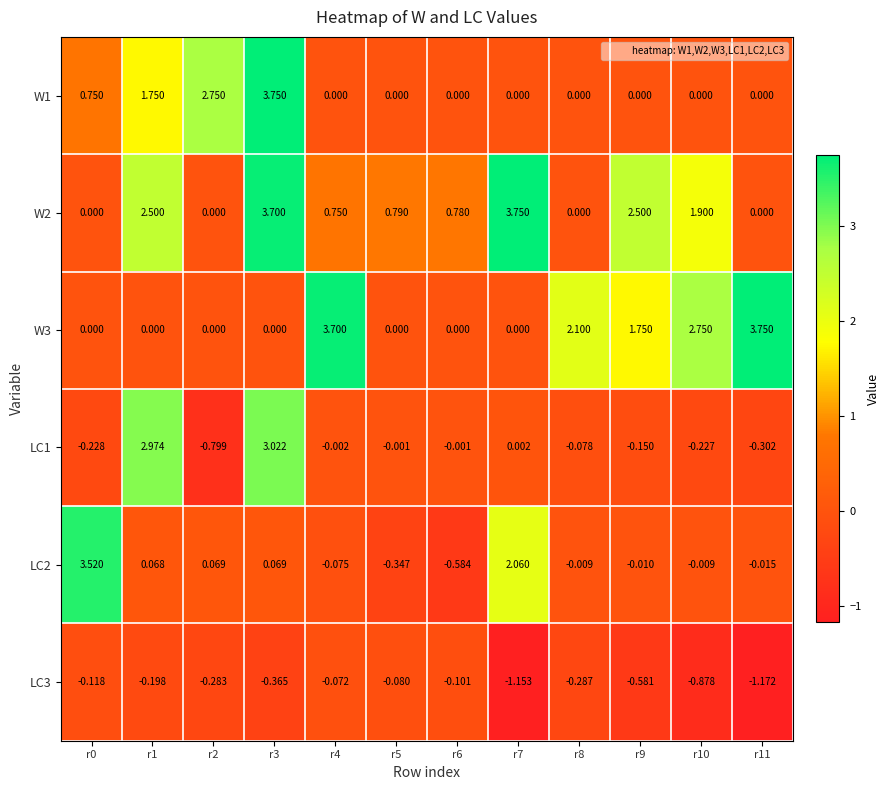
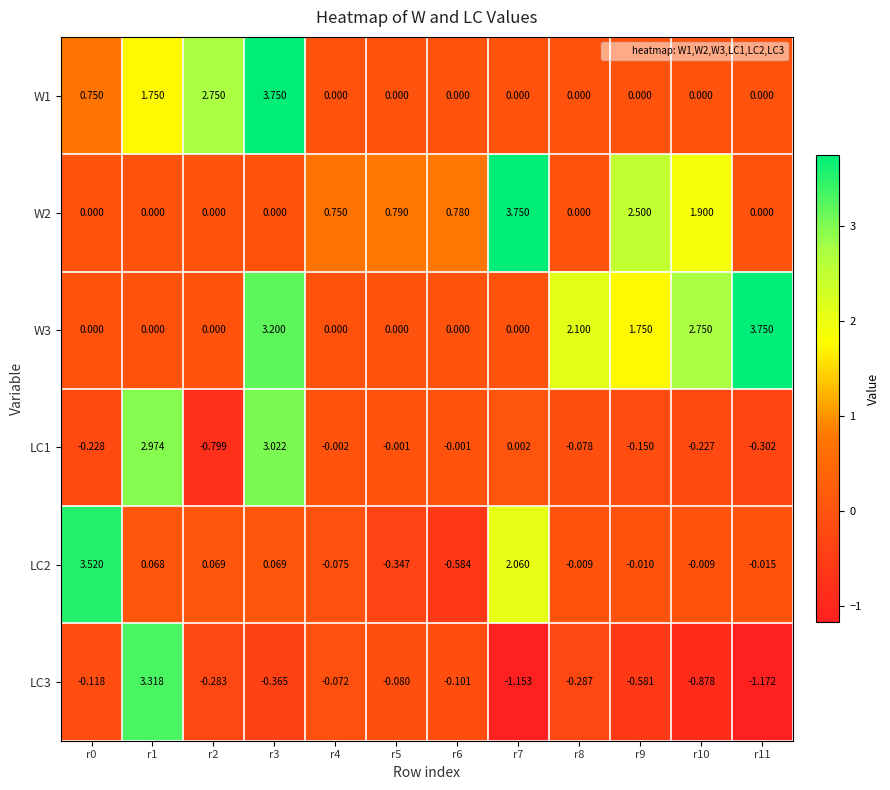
W2, r1: 2.500 -> 0.000
W2, r3: 3.700 -> 0.000
W3, r3: 0.000 -> 3.200
W3, r4: 3.700 -> 0.000
LC3, r1: -0.198 -> 3.318
